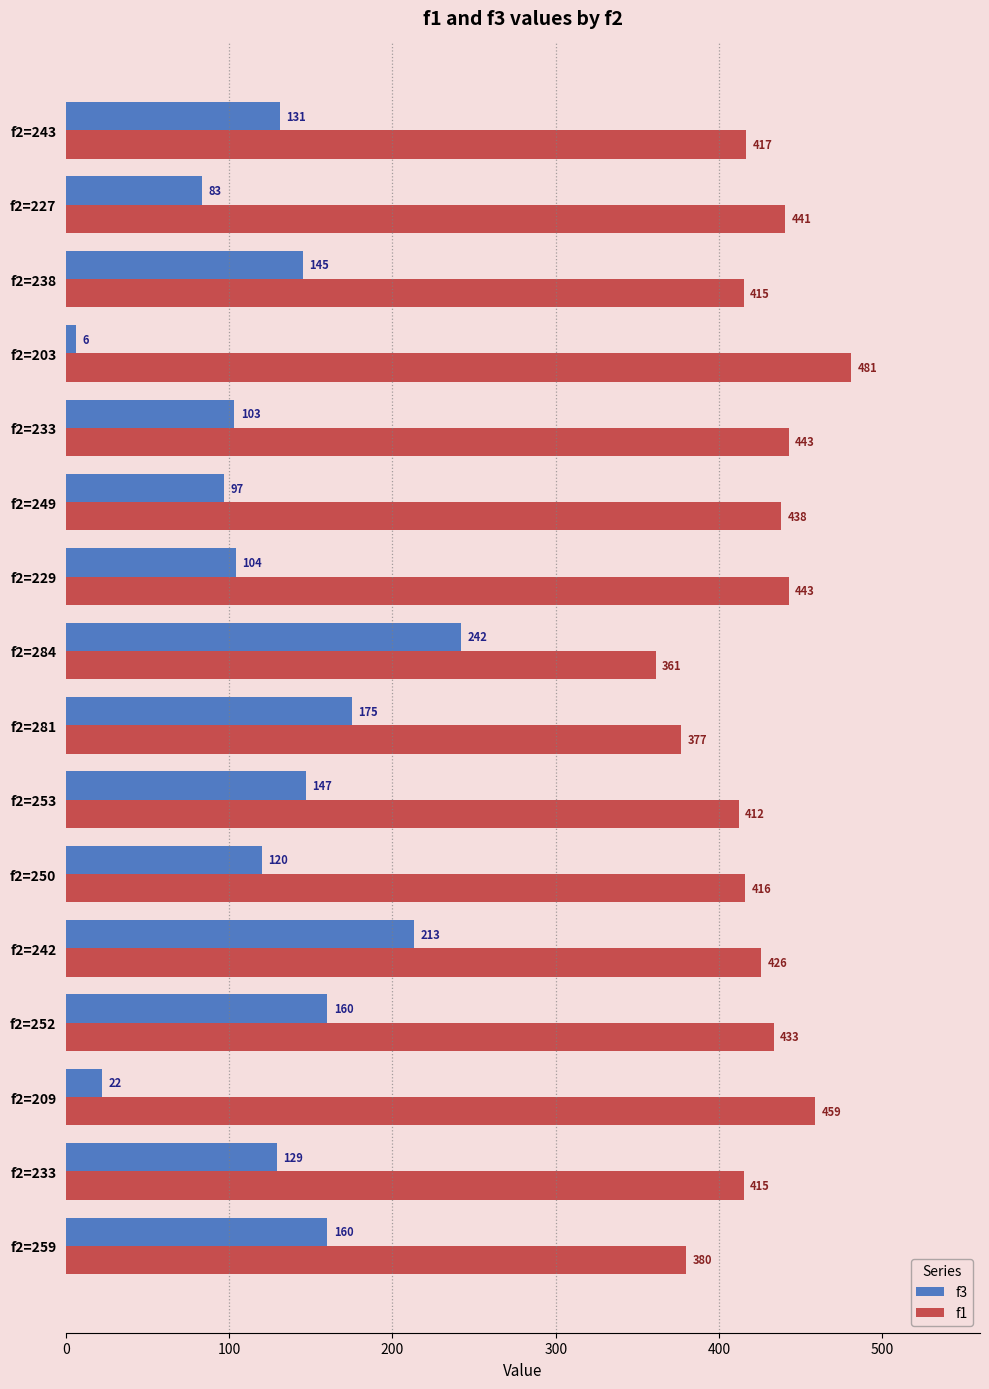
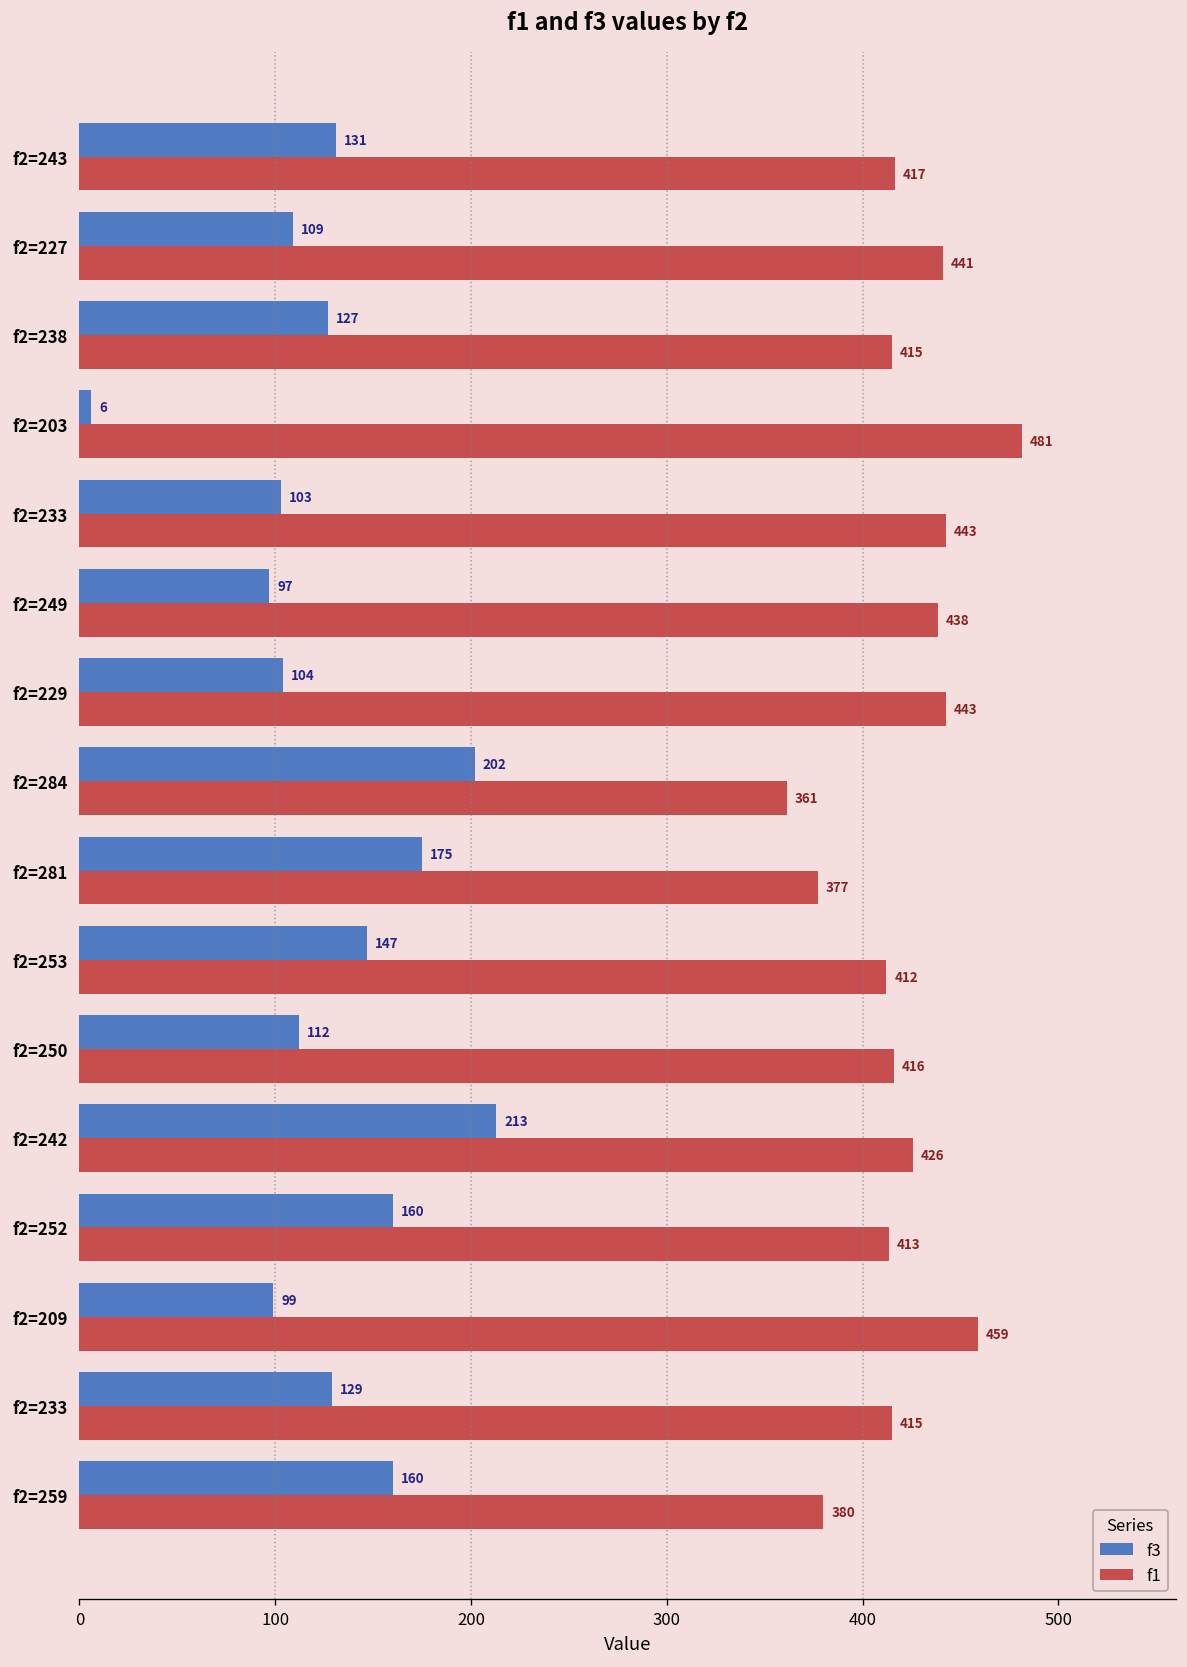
f3, f2=227: 83 -> 109
f3, f2=238: 145 -> 127
f3, f2=284: 242 -> 202
f3, f2=250: 120 -> 112
f1, f2=252: 433 -> 413
f3, f2=209: 22 -> 99
